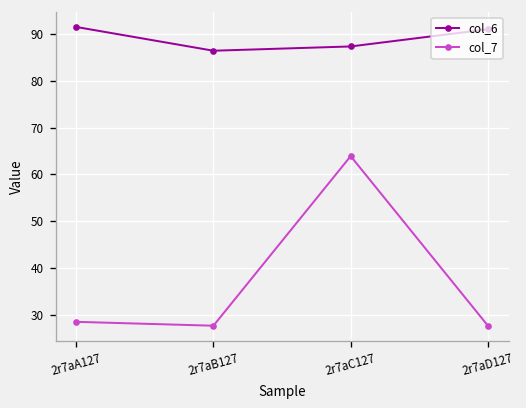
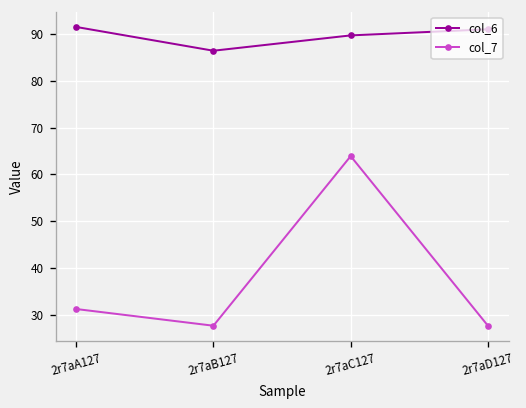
col_7, 2r7aA127: 28 -> 31
col_6, 2r7aC127: 87 -> 90
